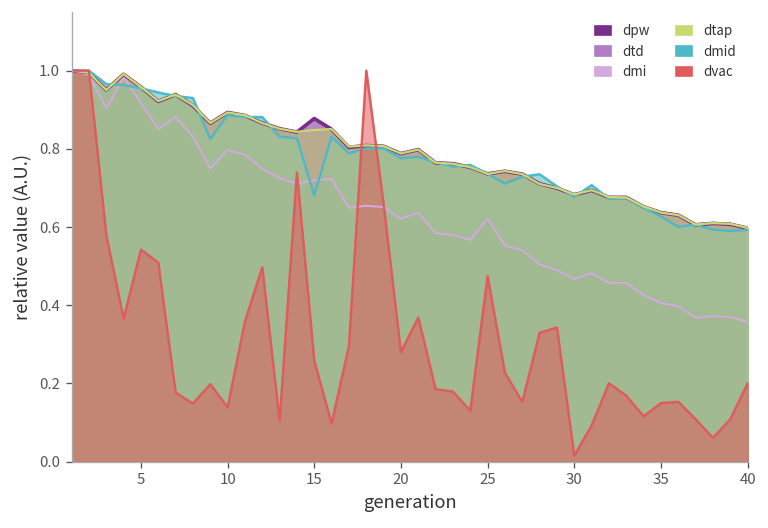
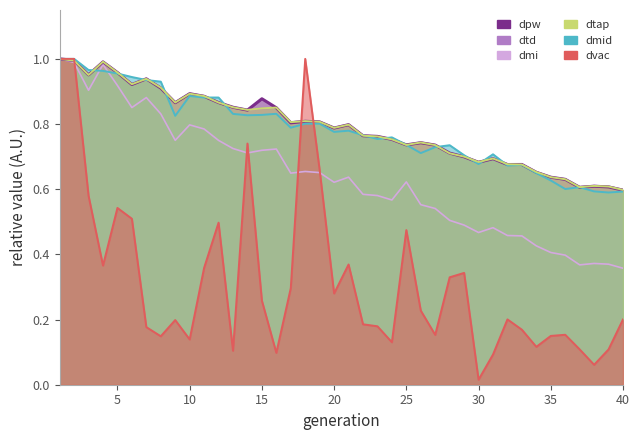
dmid, 15: 0.68 -> 0.83
